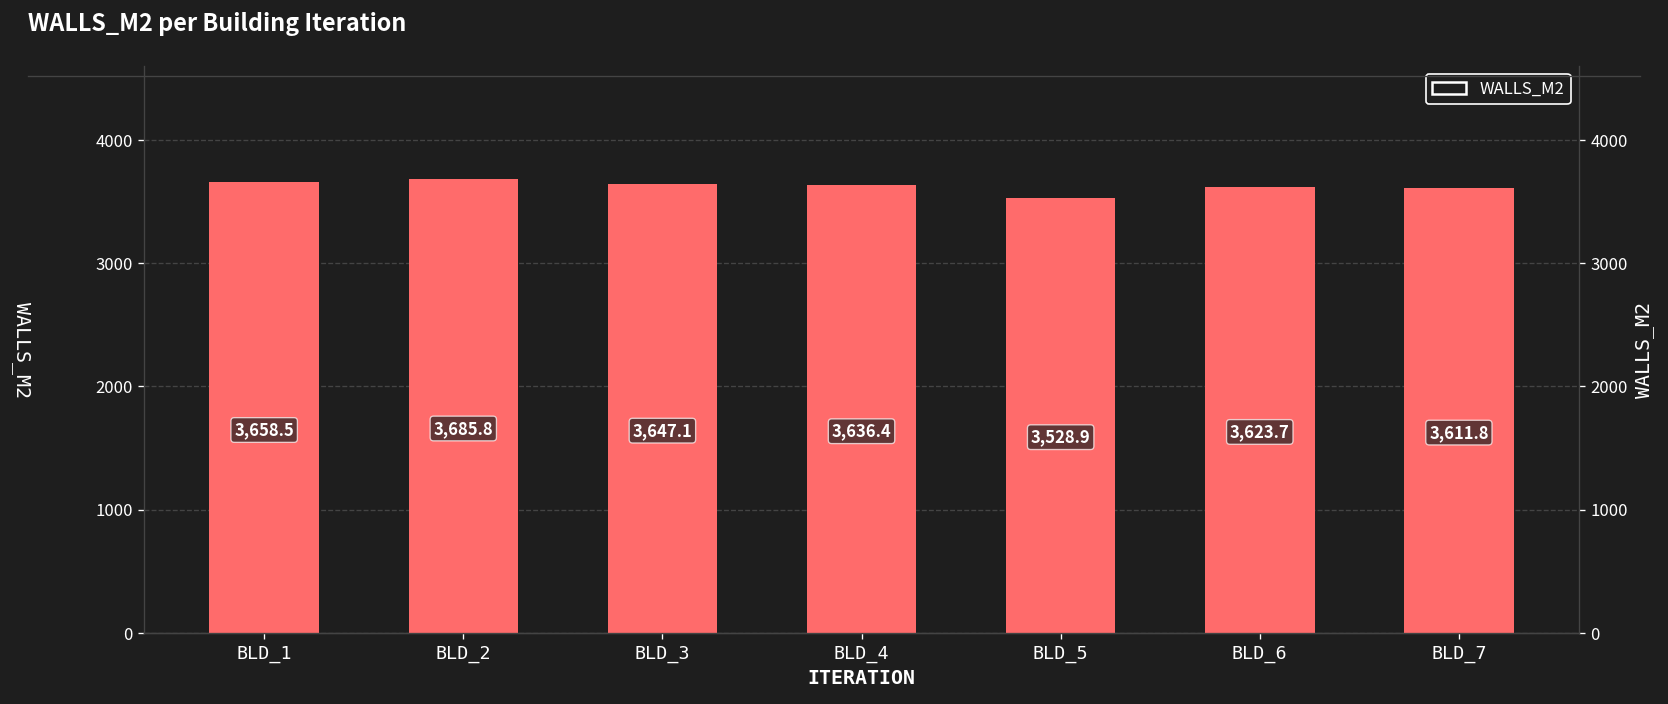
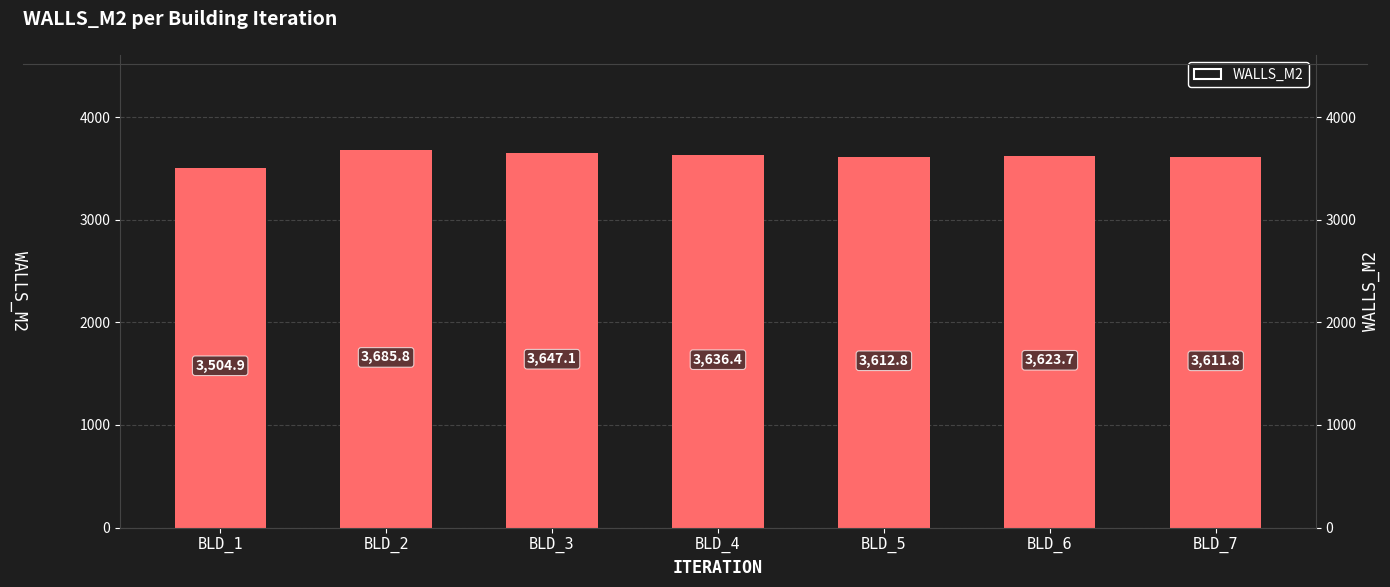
BLD_1: 3,658.5 -> 3,504.9
BLD_5: 3,528.9 -> 3,612.8
